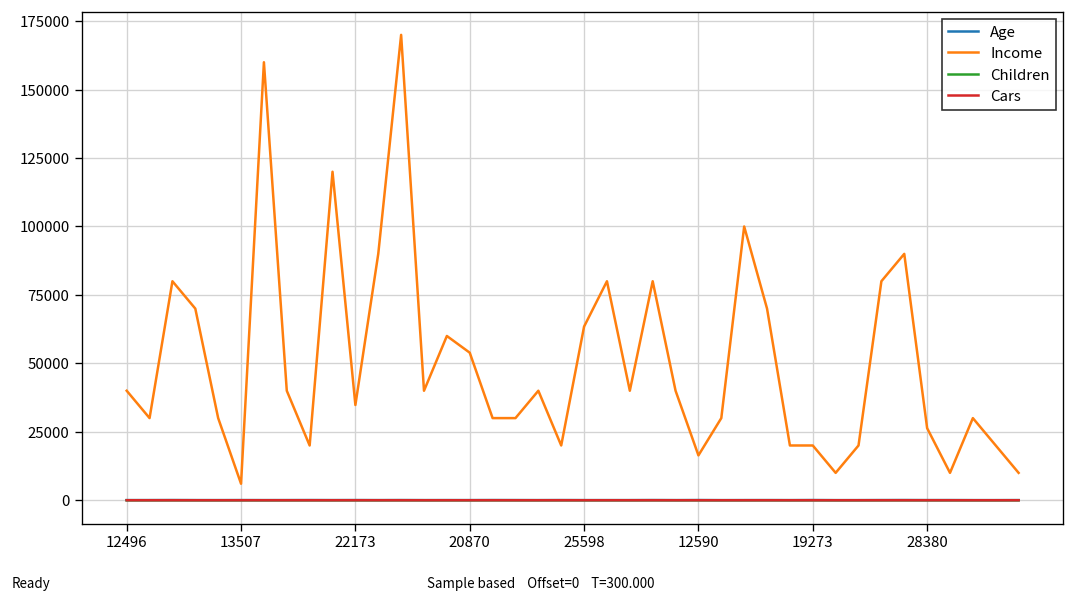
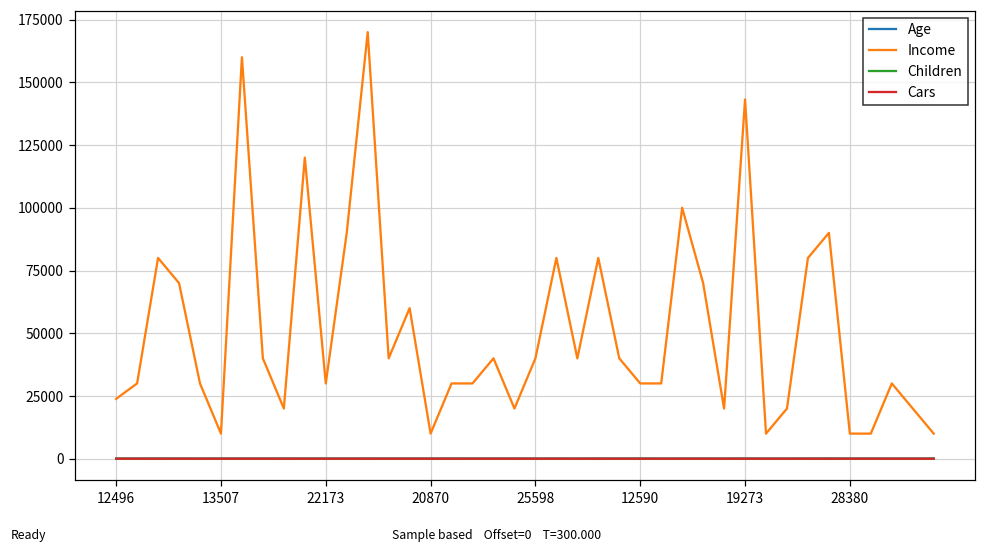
Income, 12496: 40000 -> 24000
Income, 13507: 6000 -> 10000
Income, 22173: 35000 -> 30000
Income, 20870: 54000 -> 10000
Income, 25598: 63000 -> 40000
Income, 12590: 16000 -> 30000
Income, 19273: 20000 -> 143000
Income, 28380: 26000 -> 10000
